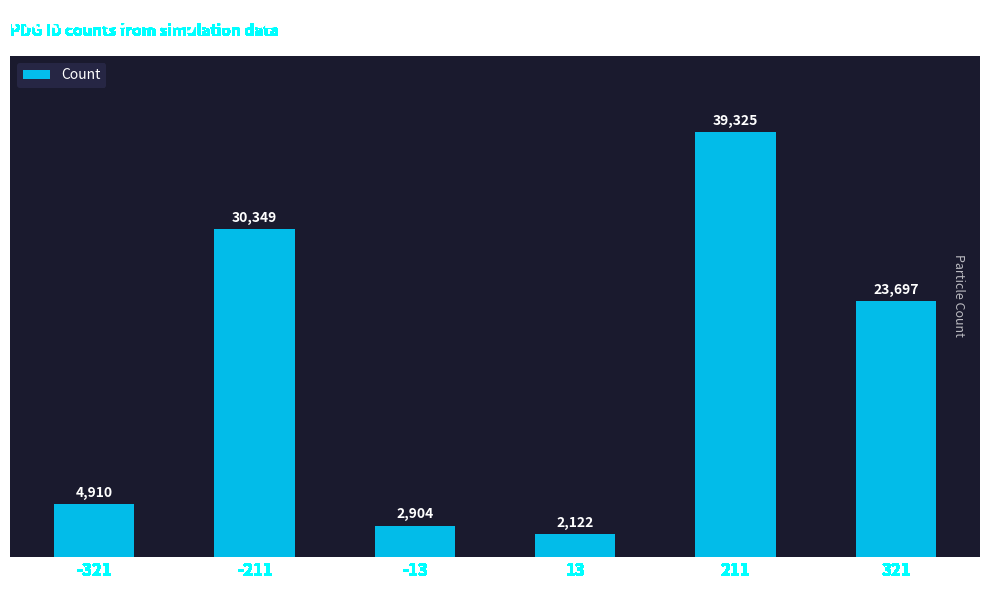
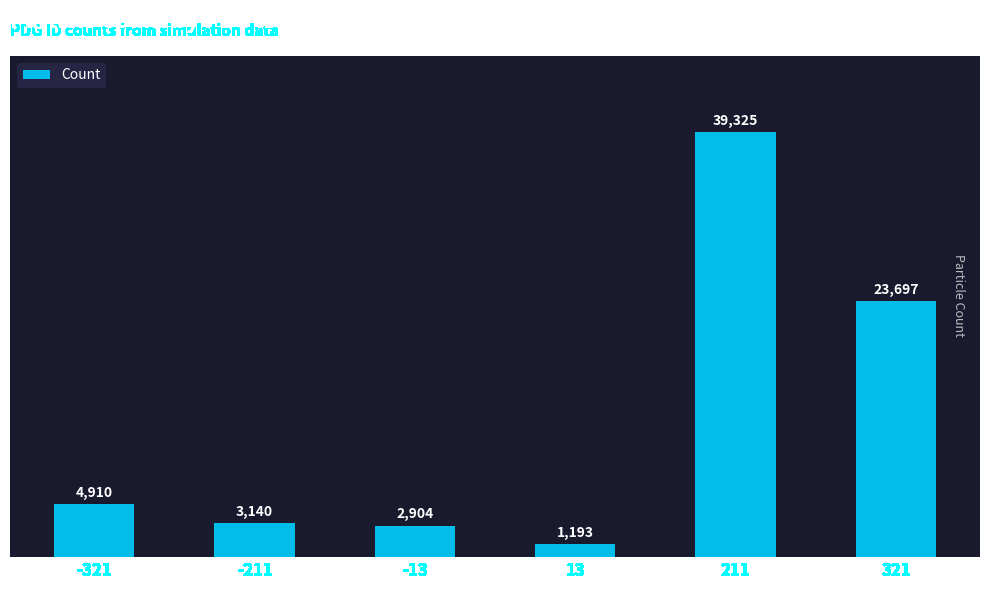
-211: 30,349 -> 3,140
13: 2,122 -> 1,193
